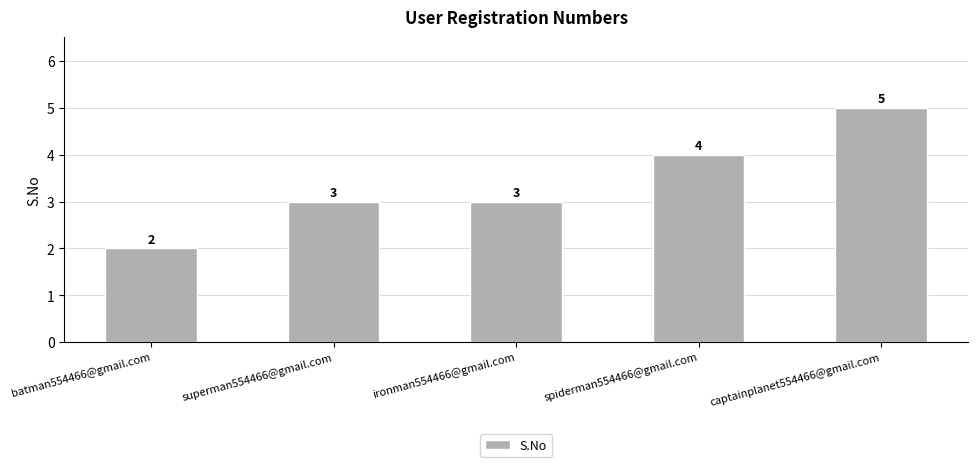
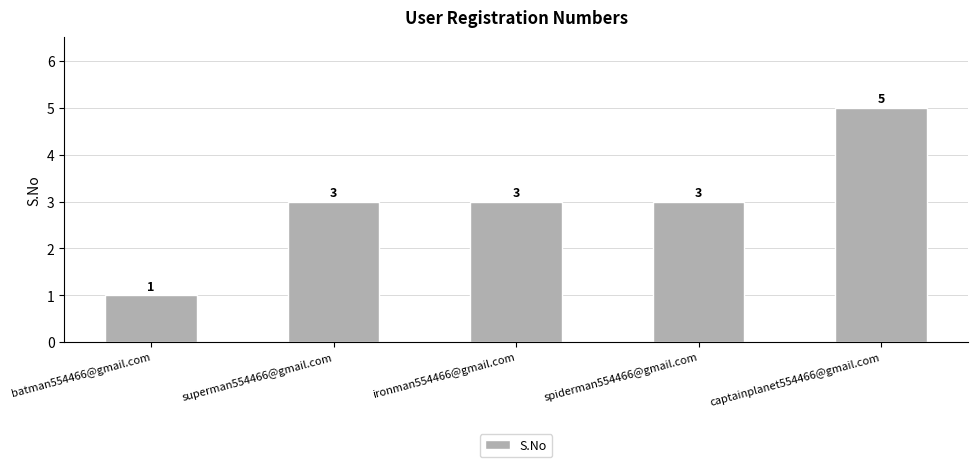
batman554466@gmail.com: 2 -> 1
spiderman554466@gmail.com: 4 -> 3
